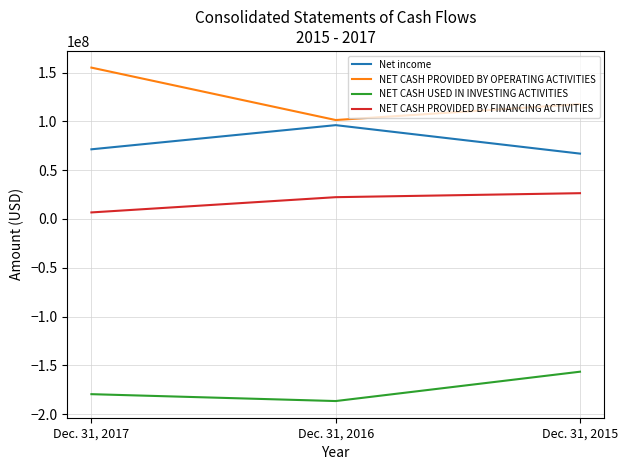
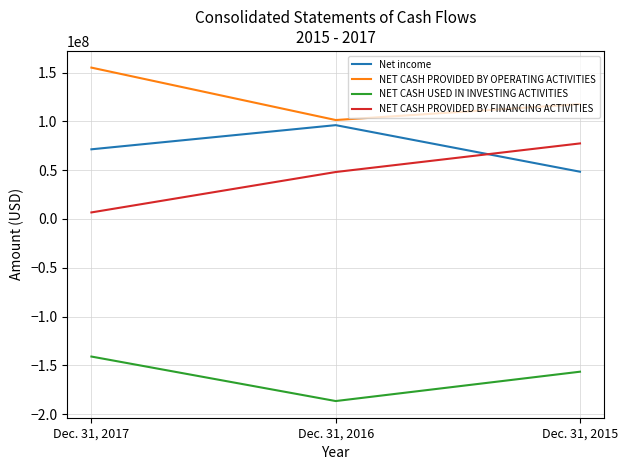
NET CASH USED IN INVESTING ACTIVITIES, Dec. 31, 2017: -180000000 -> -140000000
NET CASH PROVIDED BY FINANCING ACTIVITIES, Dec. 31, 2016: 20000000 -> 50000000
Net income, Dec. 31, 2015: 70000000 -> 50000000
NET CASH PROVIDED BY FINANCING ACTIVITIES, Dec. 31, 2015: 30000000 -> 80000000
